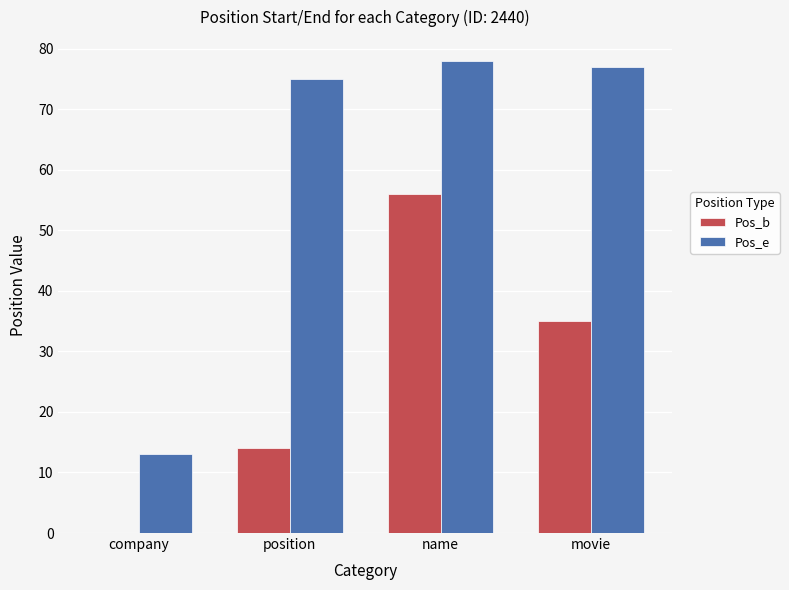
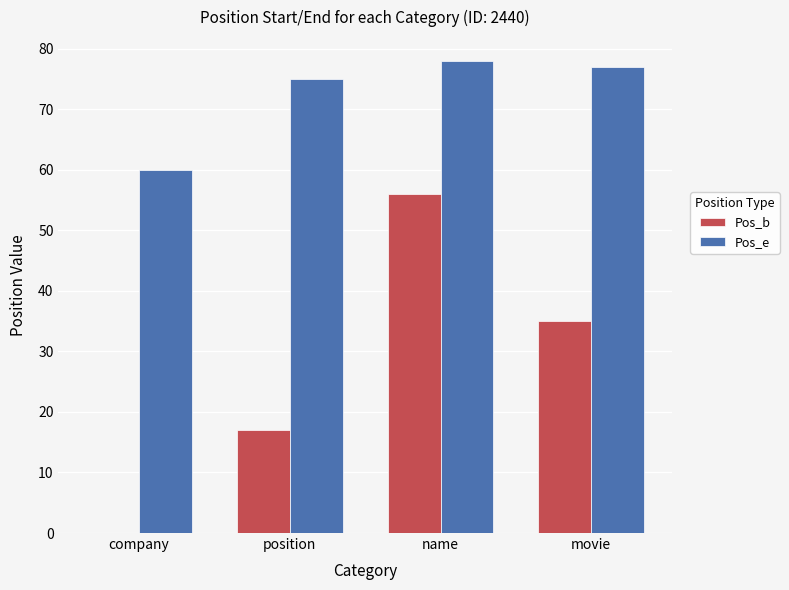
Pos_e, company: 13 -> 60
Pos_b, position: 14 -> 17
